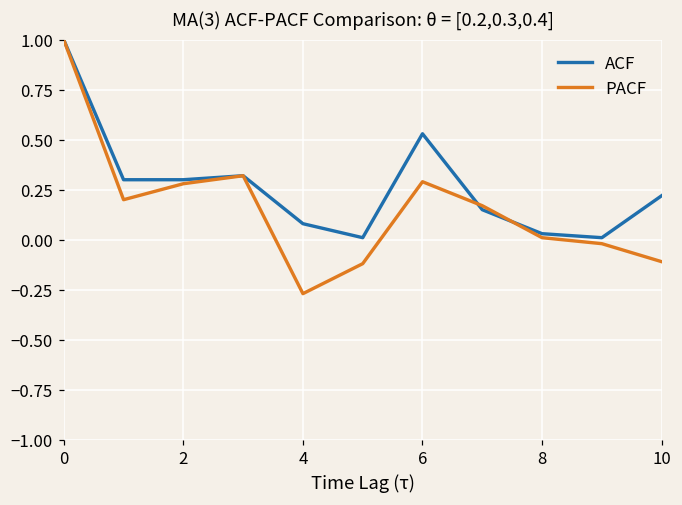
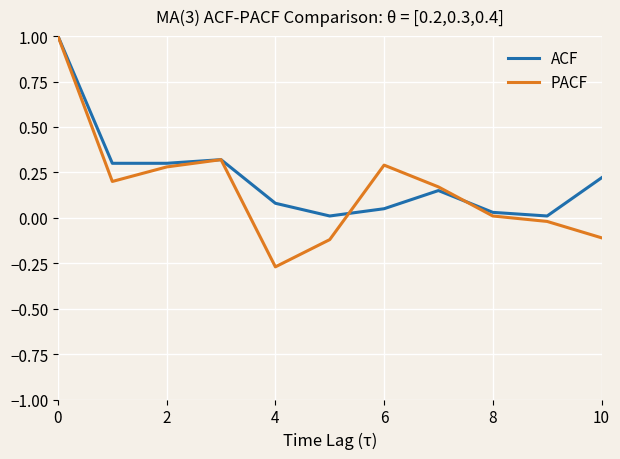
ACF, 6: 0.53 -> 0.05
